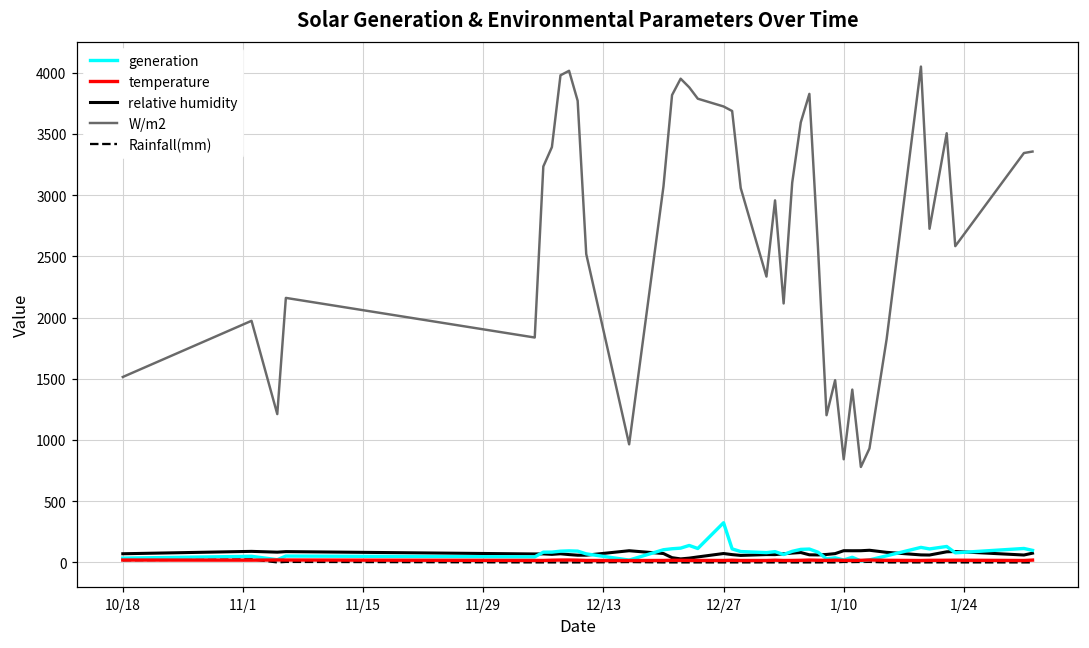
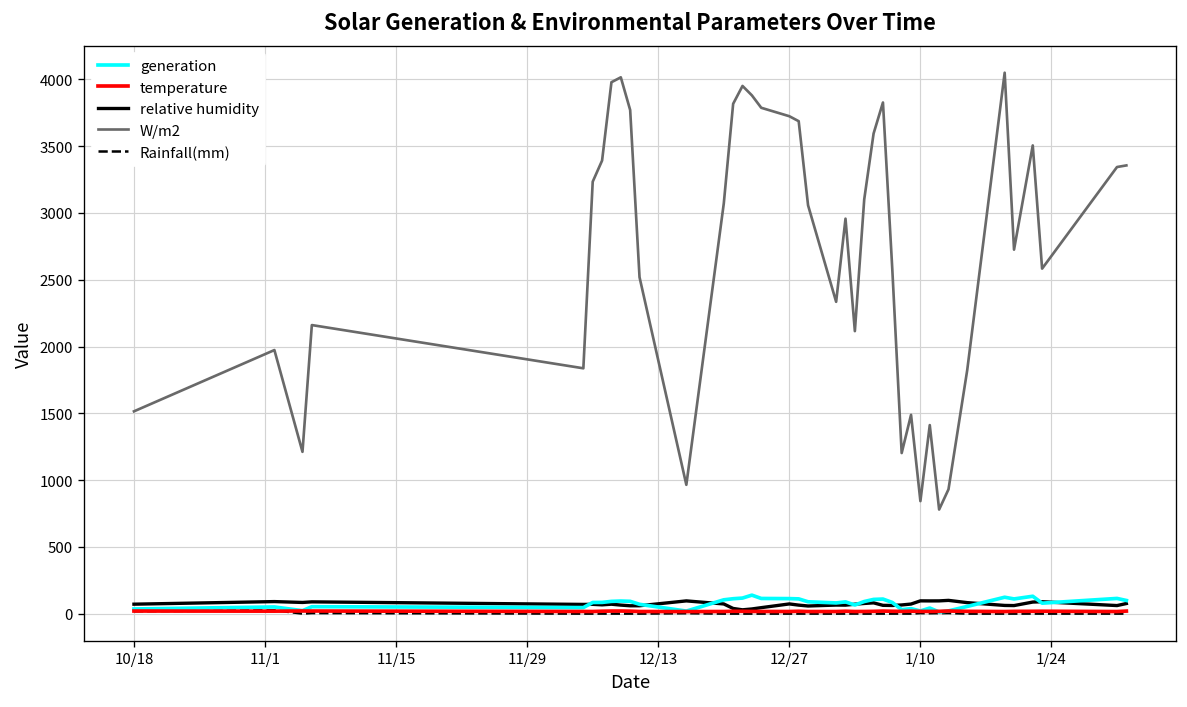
generation, 12/27: 320 -> 110
